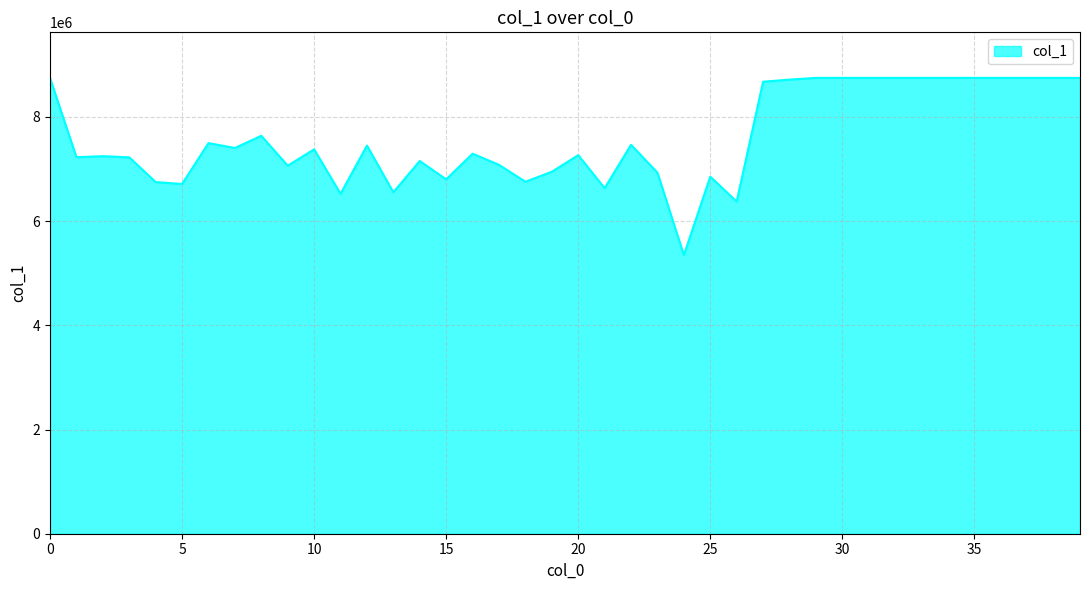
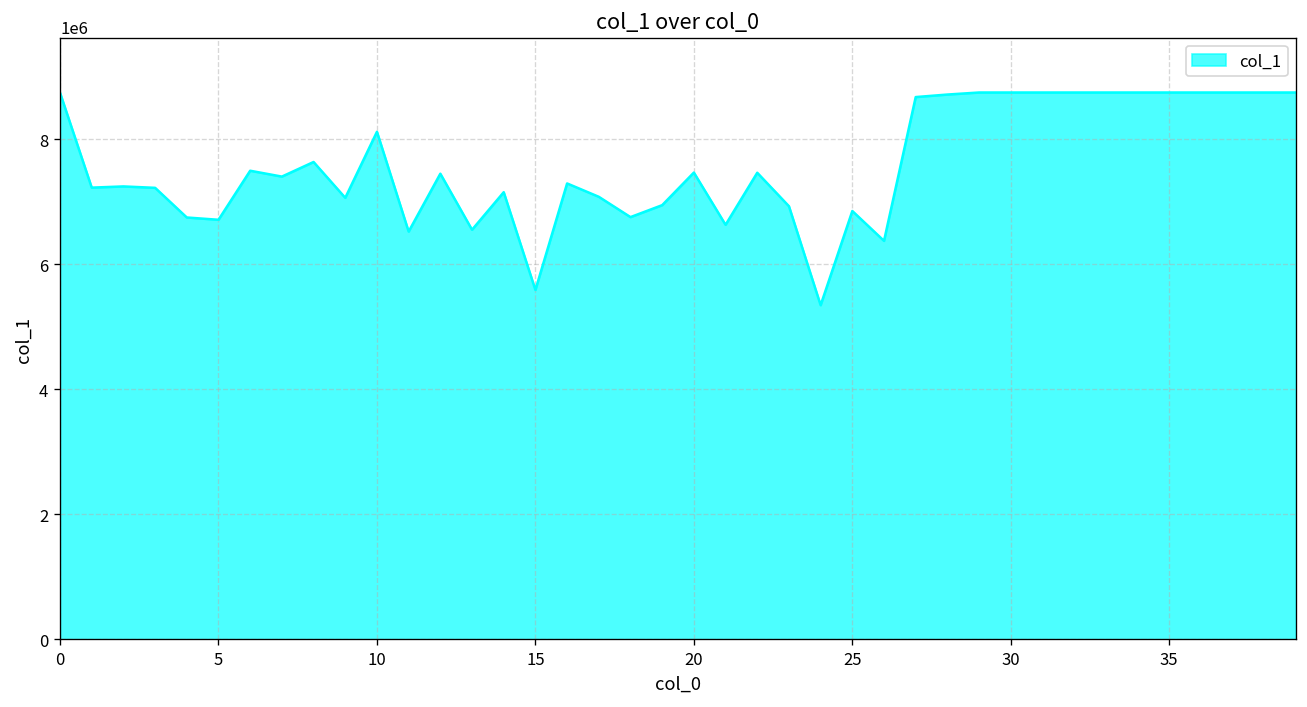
10: 7400000 -> 8100000
15: 6800000 -> 5600000
20: 7300000 -> 7500000
